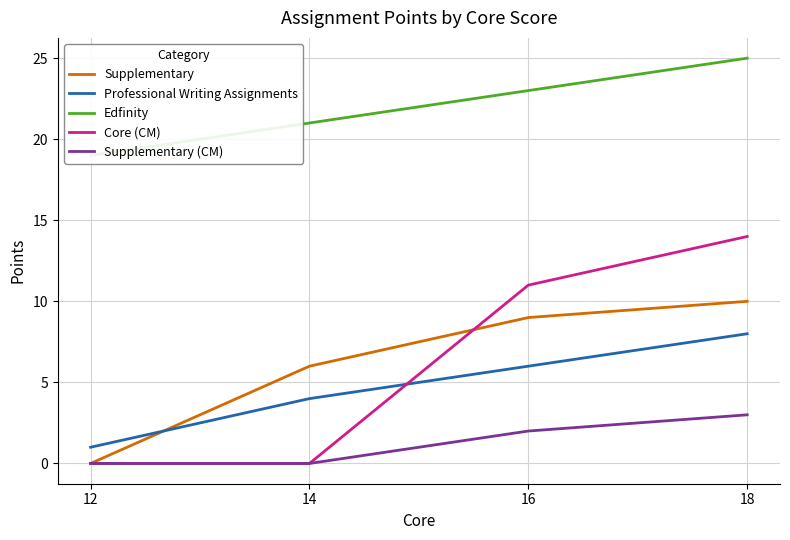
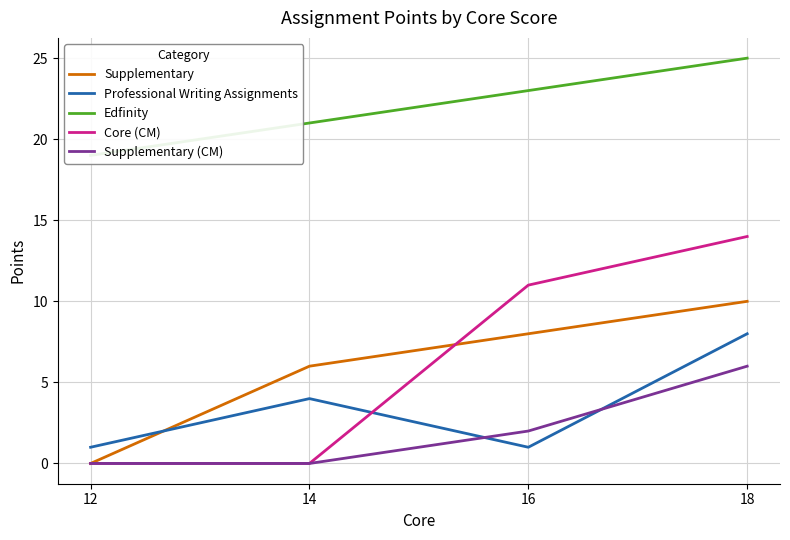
Supplementary, 16: 9 -> 8
Professional Writing Assignments, 16: 6 -> 1
Supplementary (CM), 18: 3 -> 6
